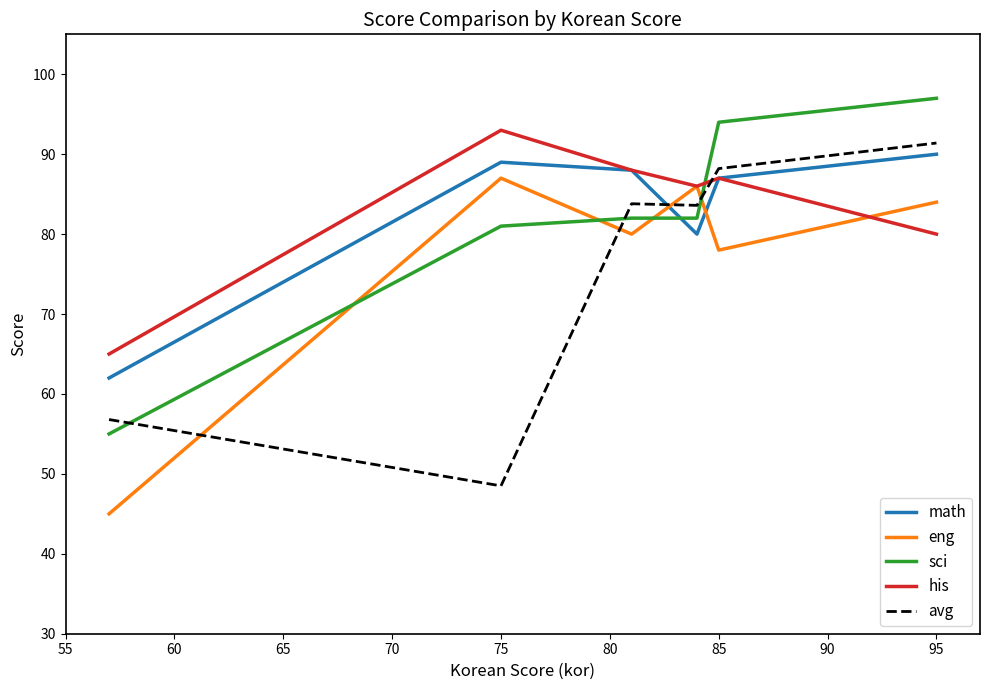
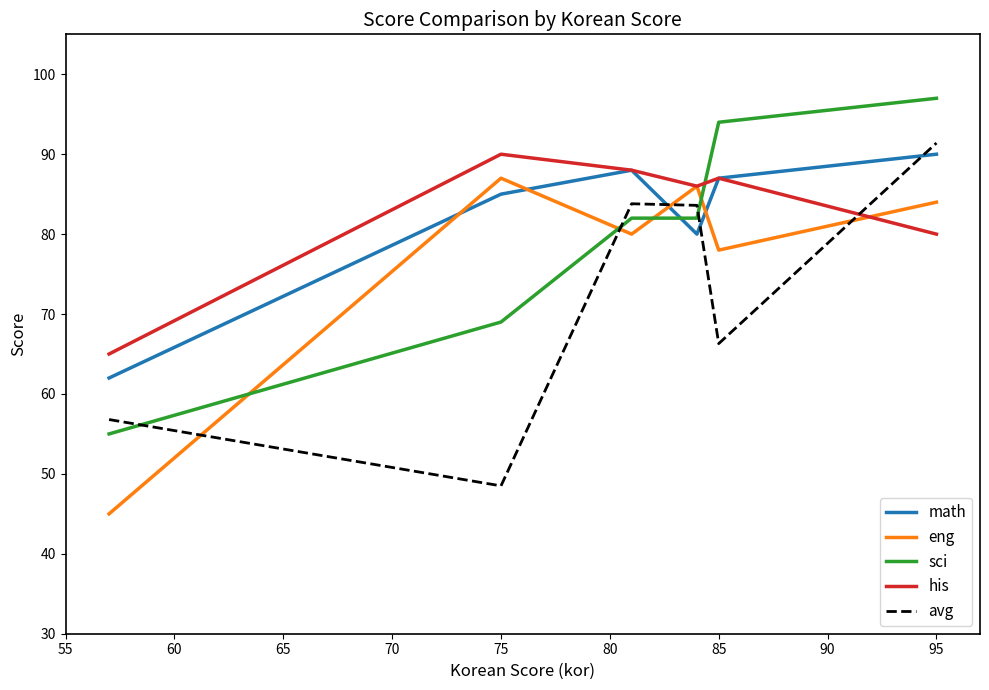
math, 75: 89 -> 85
sci, 75: 81 -> 69
his, 75: 93 -> 90
avg, 85: 88 -> 66
